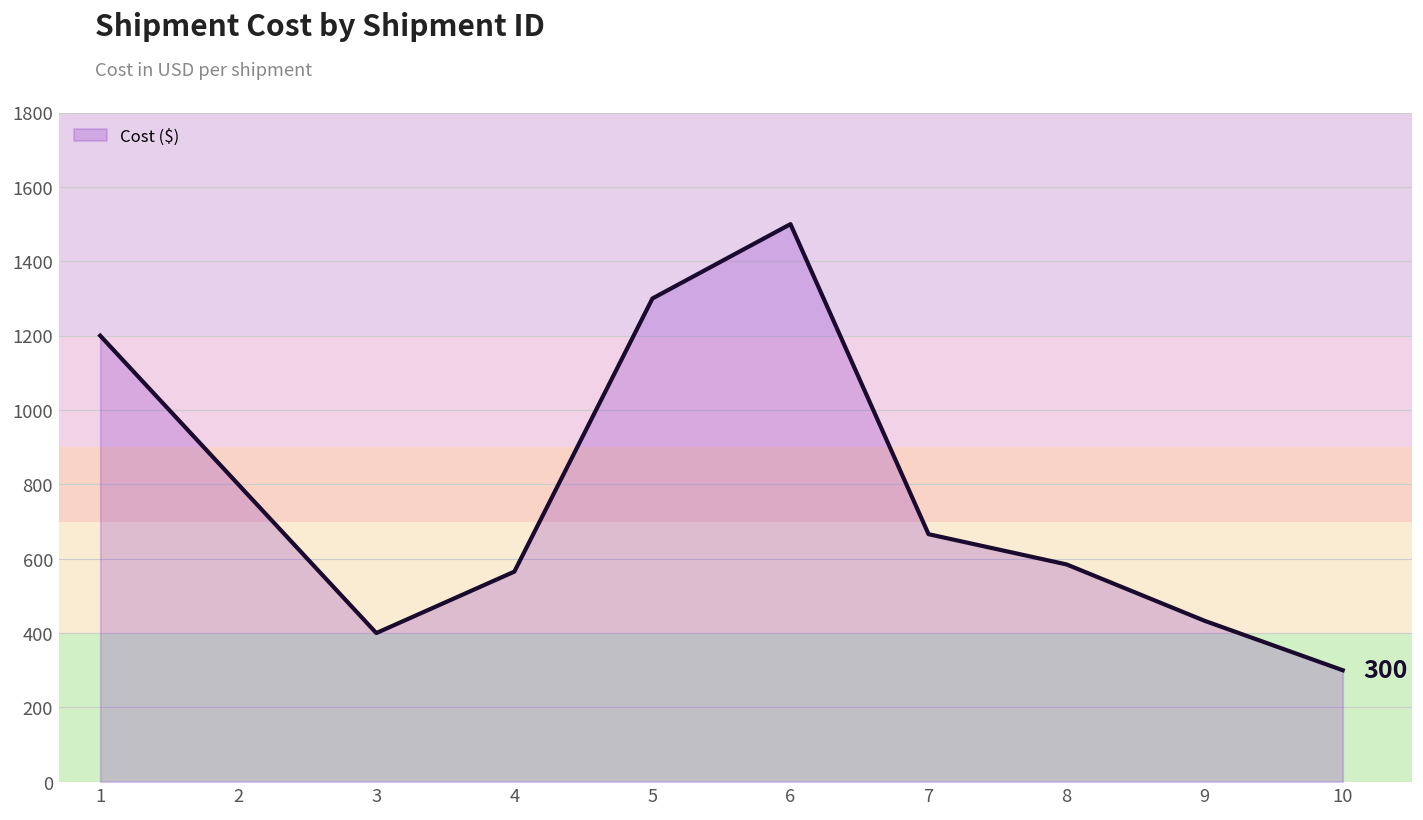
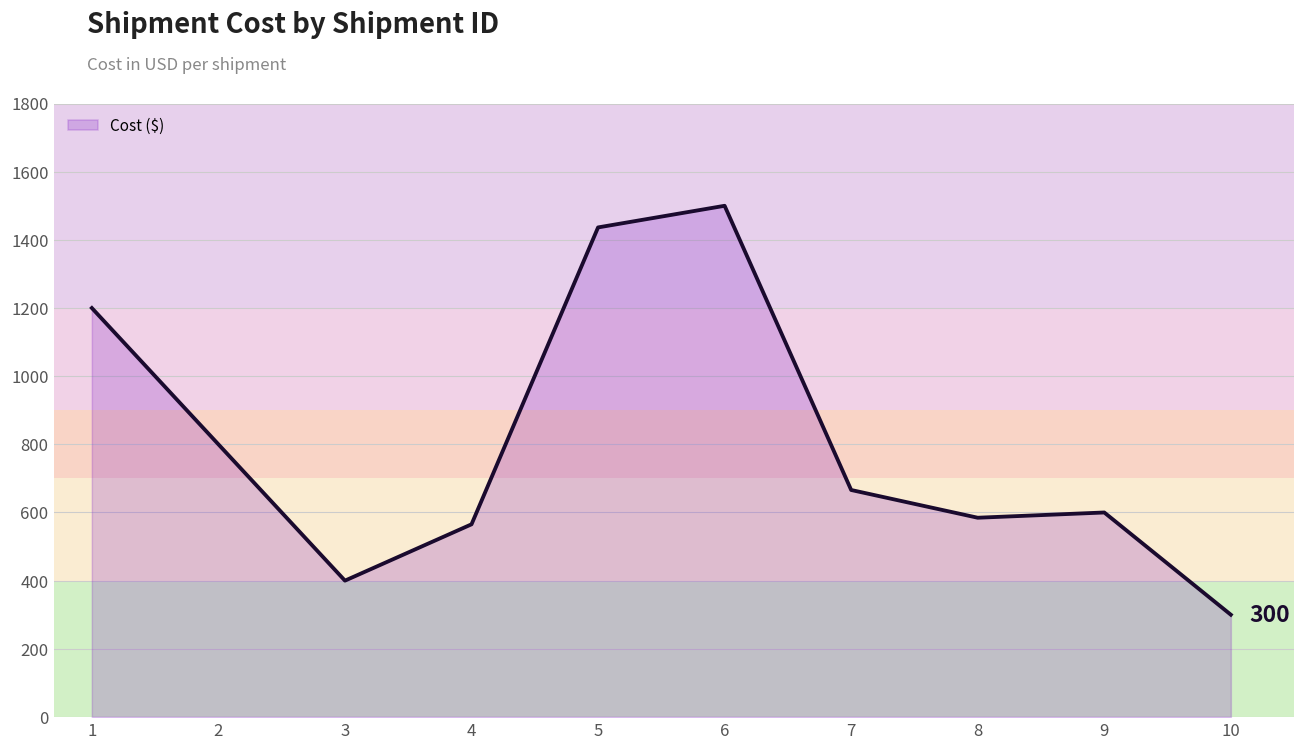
5: 1300 -> 1440
9: 430 -> 600
